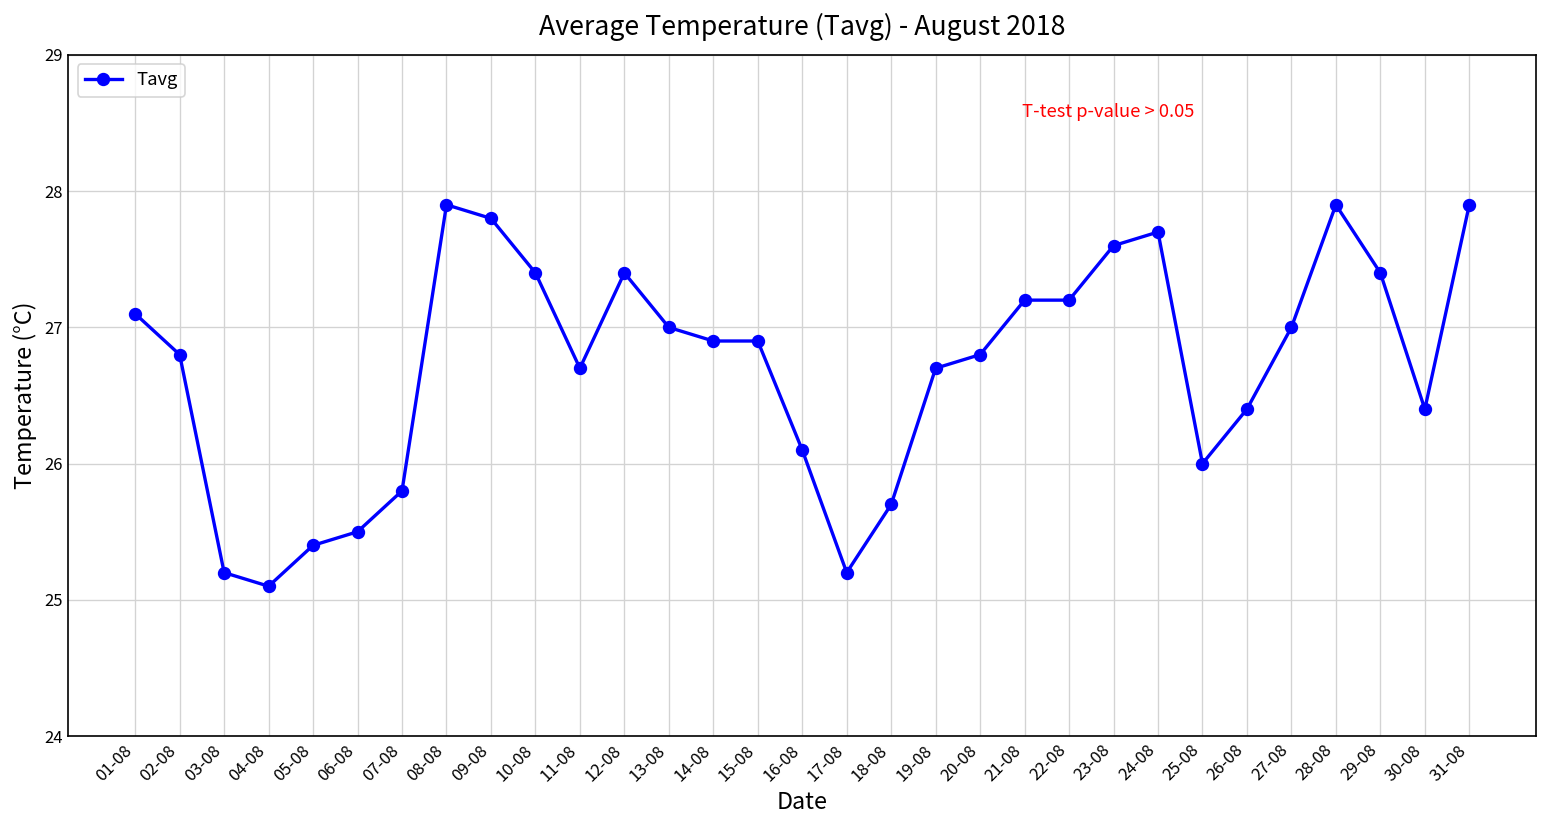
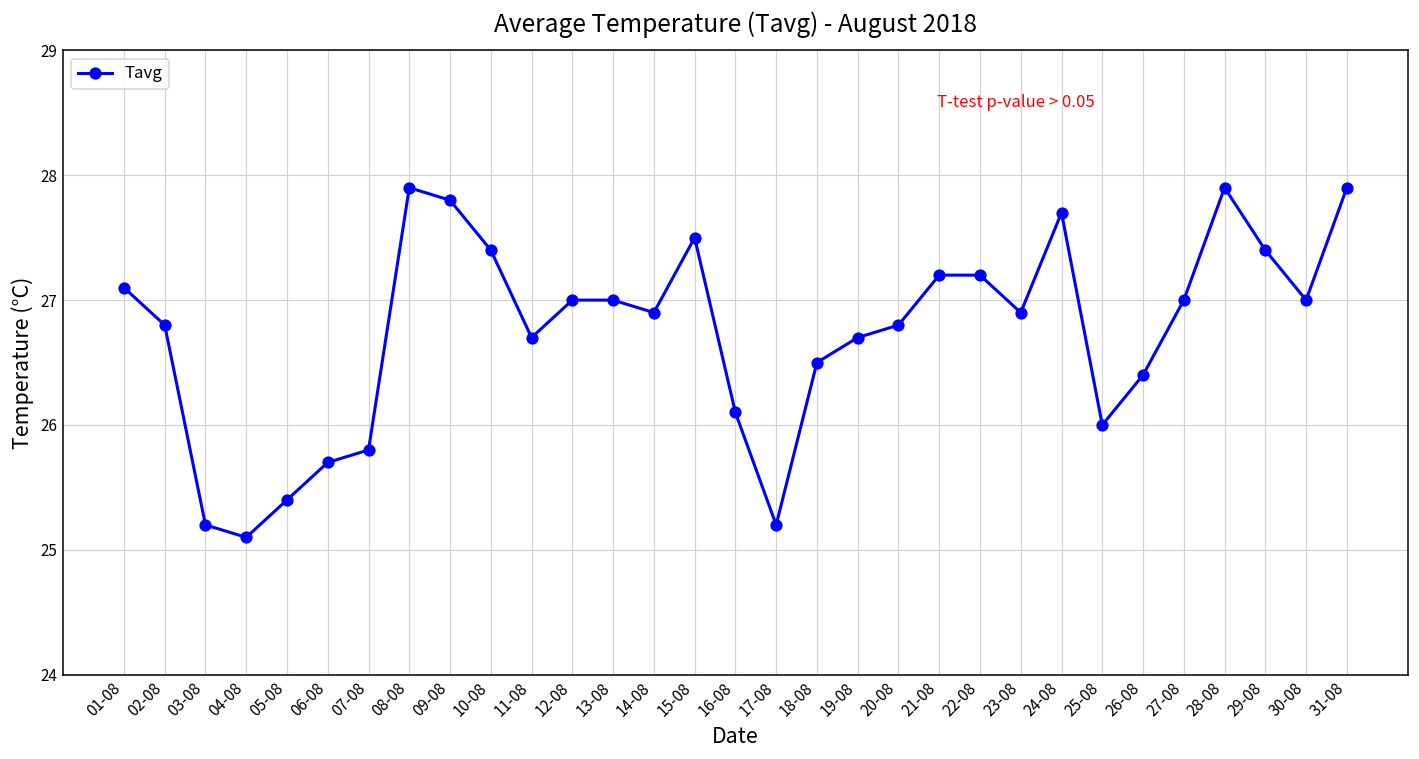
06-08: 25.5 -> 25.7
12-08: 27.4 -> 27.0
15-08: 26.9 -> 27.5
18-08: 25.7 -> 26.5
23-08: 27.6 -> 26.9
30-08: 26.4 -> 27.0
